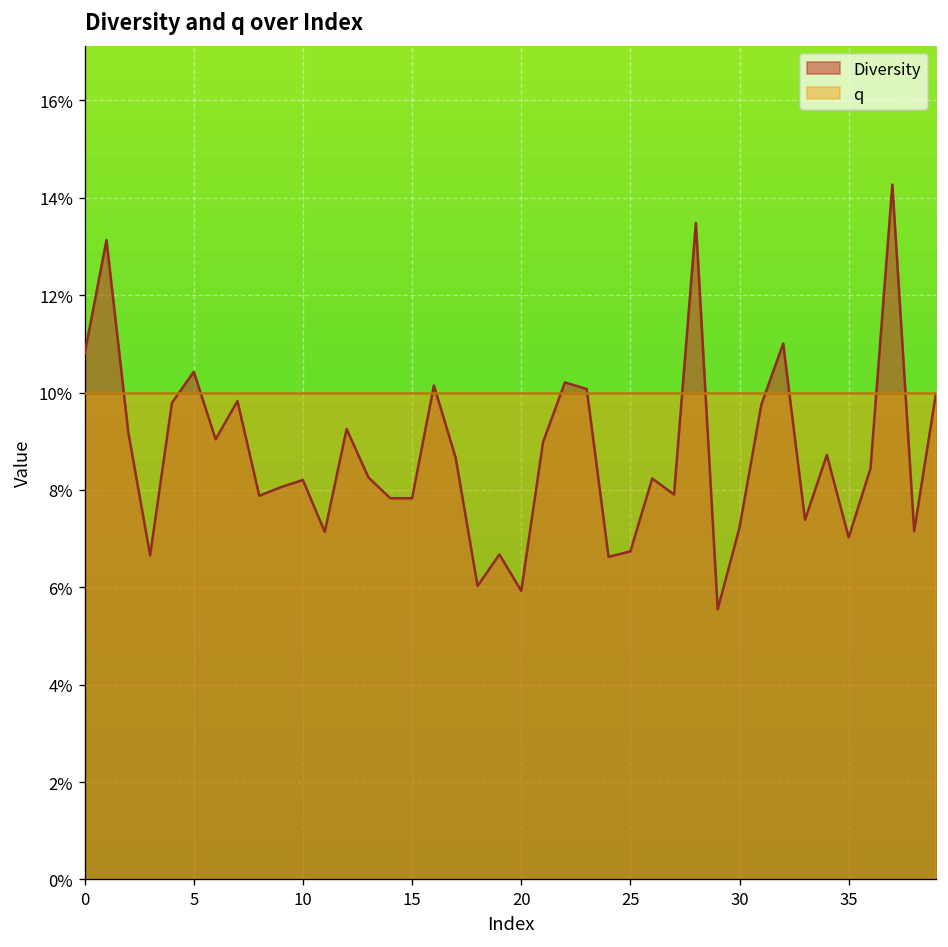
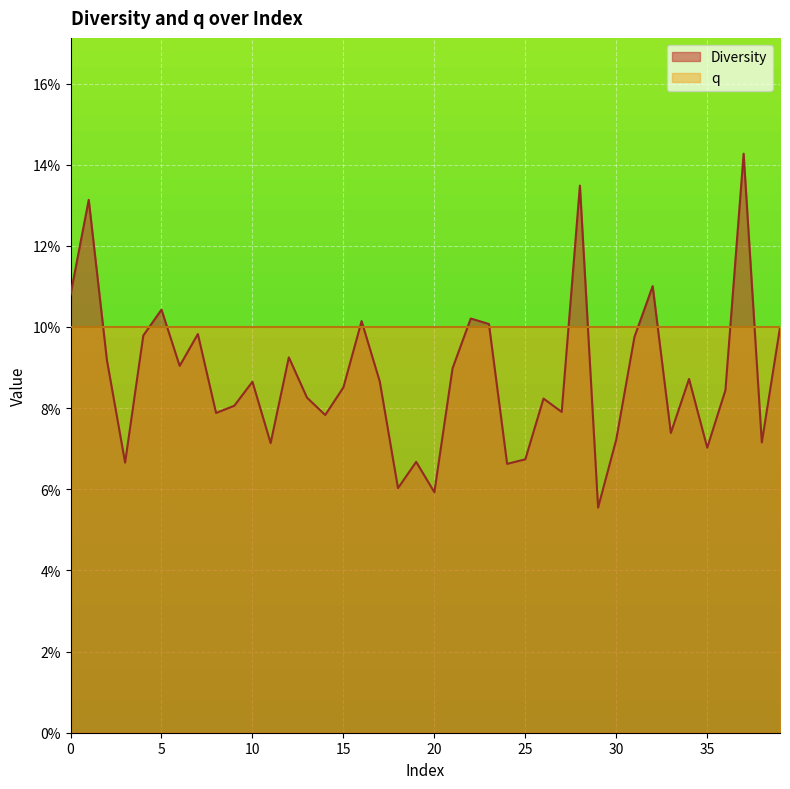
Diversity, 10: 8.2% -> 8.7%
Diversity, 15: 7.8% -> 8.5%
